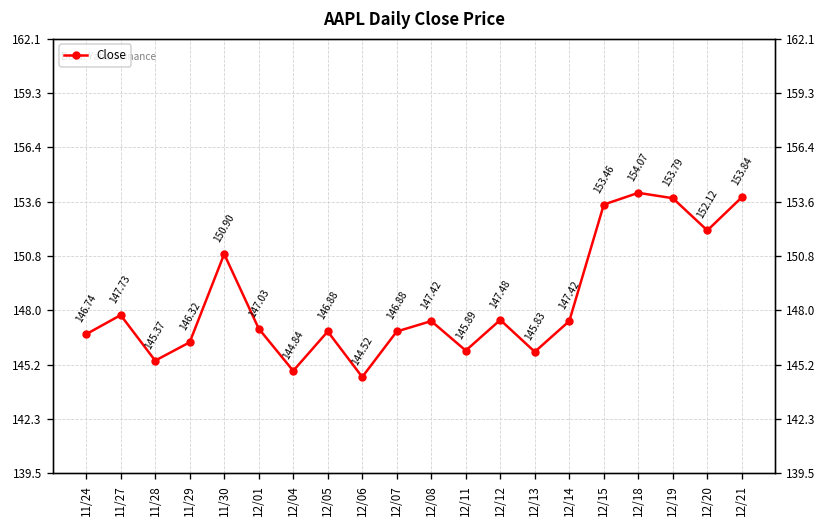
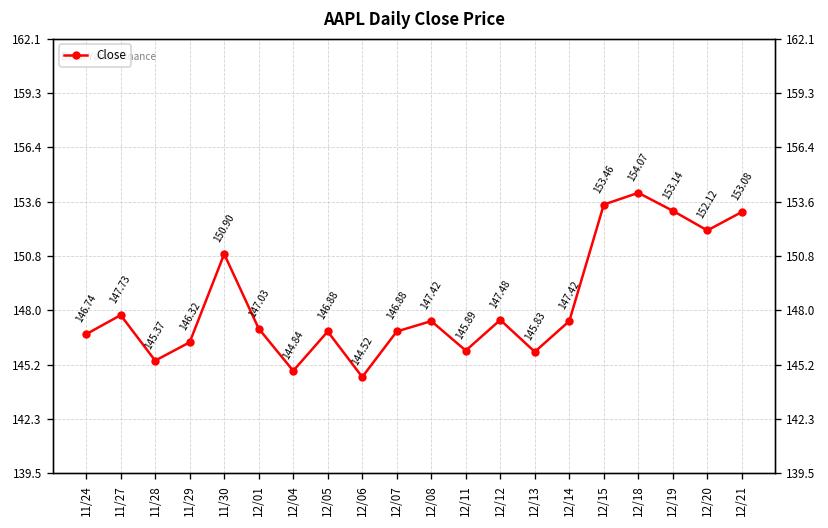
12/19: 153.79 -> 153.14
12/21: 153.84 -> 153.08
